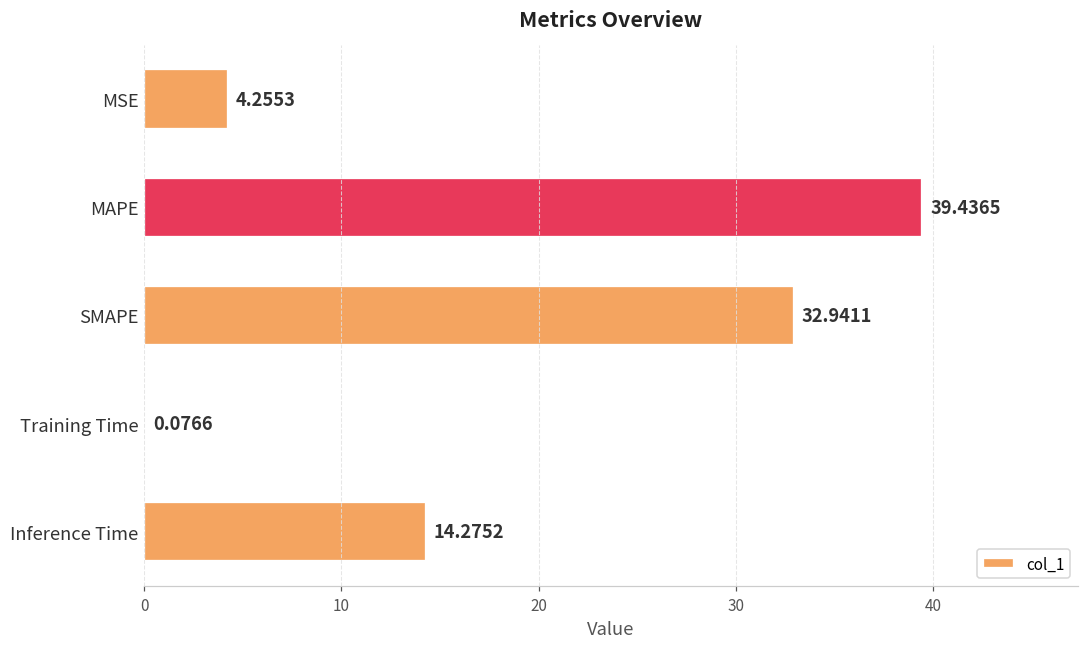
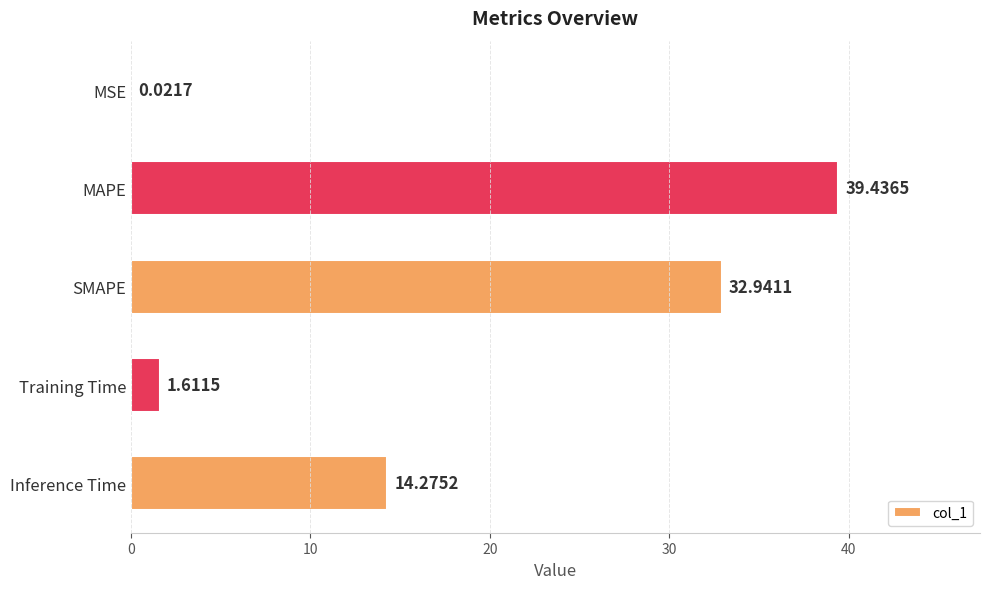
MSE: 4.2553 -> 0.0217
Training Time: 0.0766 -> 1.6115
